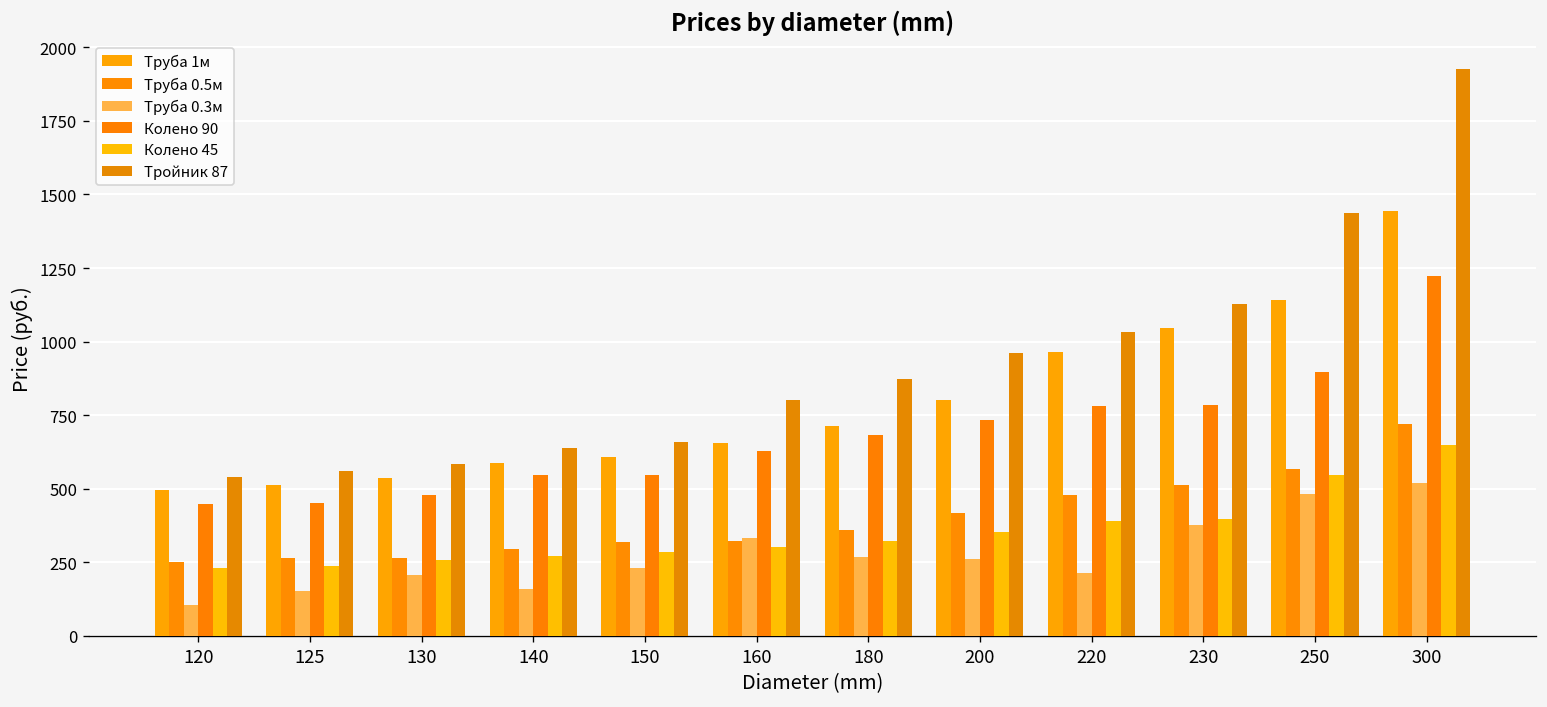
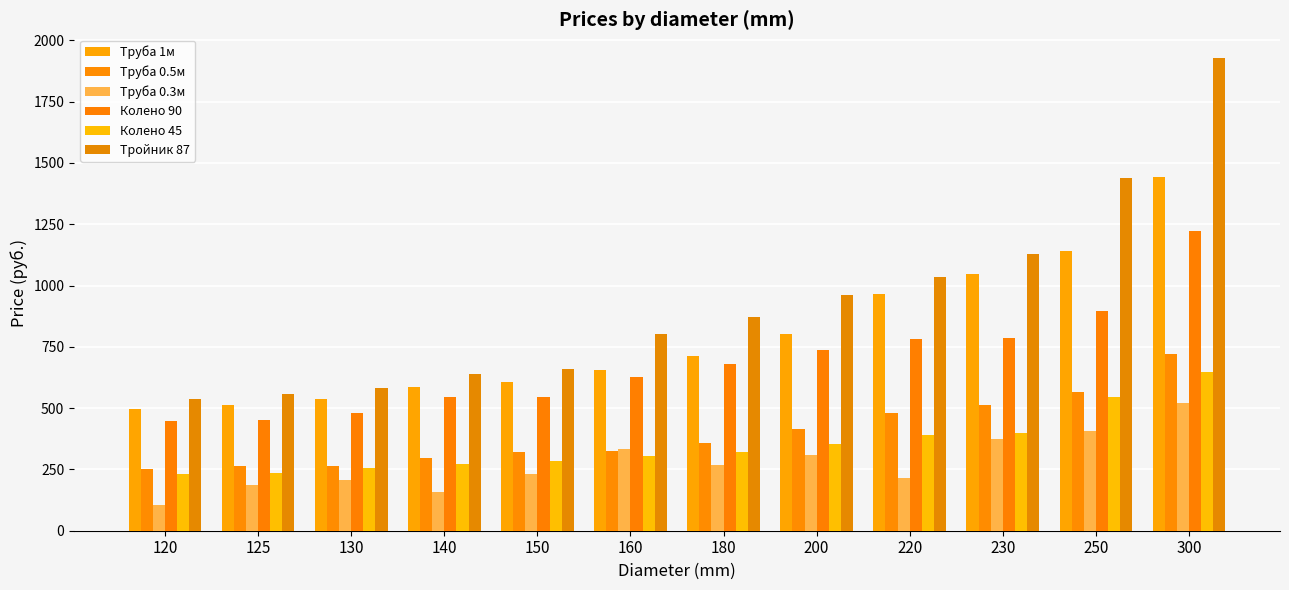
Труба 0.3м, 125: 150 -> 190
Труба 0.3м, 200: 260 -> 310
Труба 0.3м, 250: 480 -> 410
